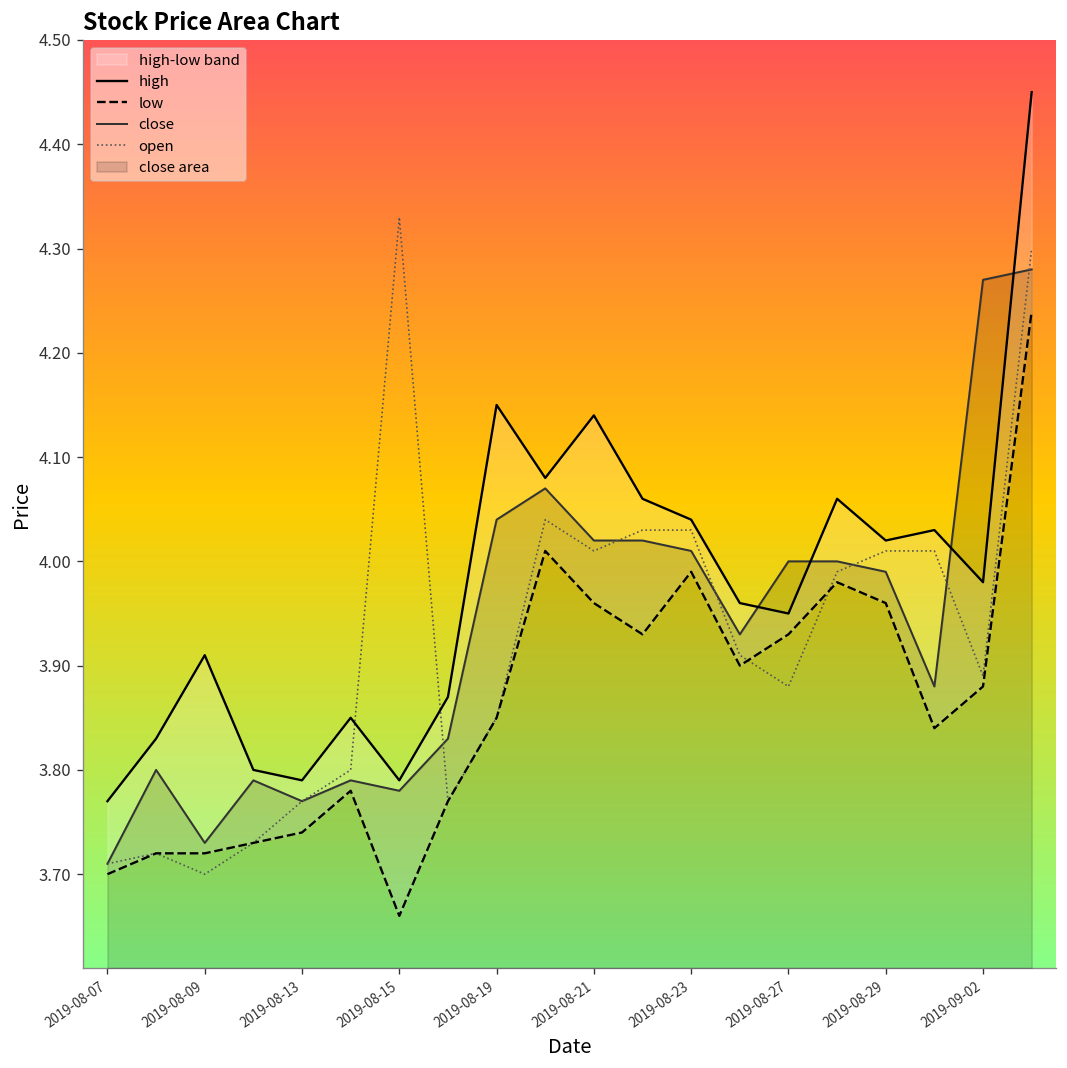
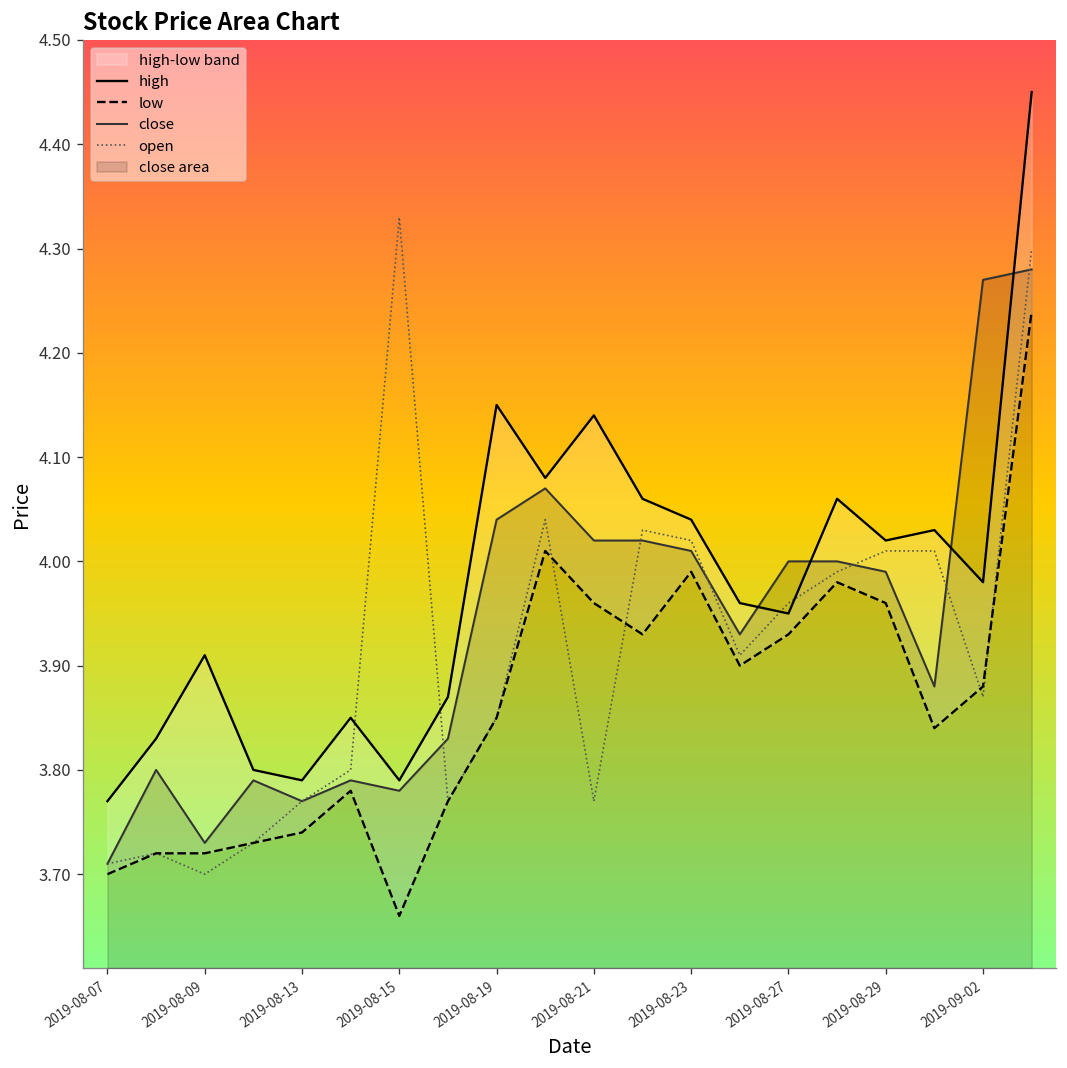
open, 2019-08-21: 4.01 -> 3.77
open, 2019-08-23: 4.03 -> 4.02
open, 2019-08-27: 3.88 -> 3.96
open, 2019-09-02: 3.89 -> 3.87
